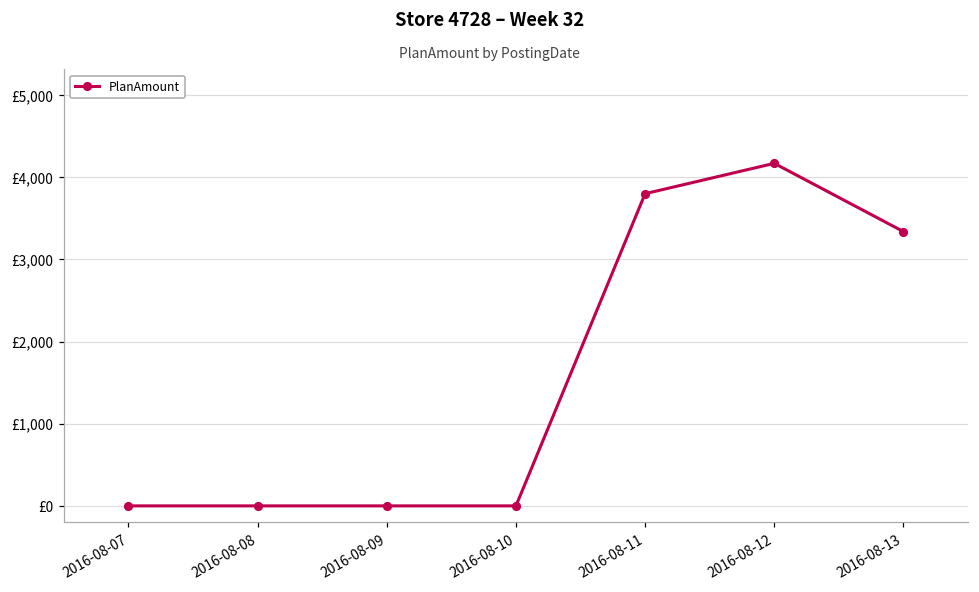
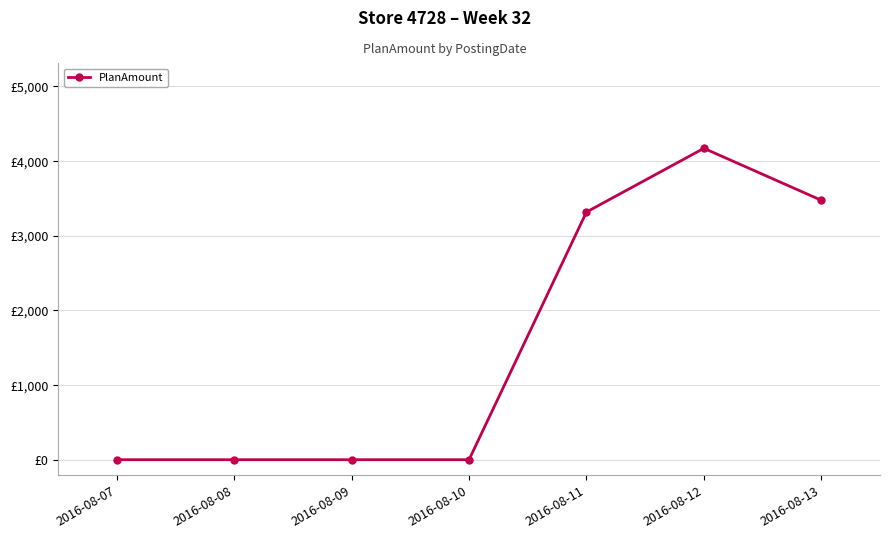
2016-08-11: £3,800 -> £3,300
2016-08-13: £3,300 -> £3,500
